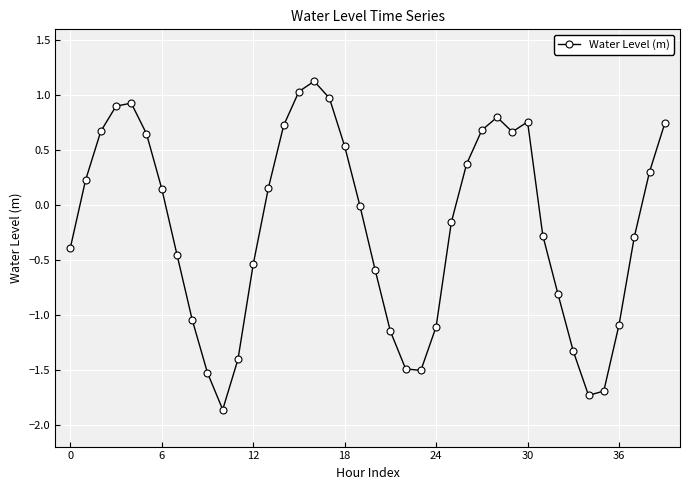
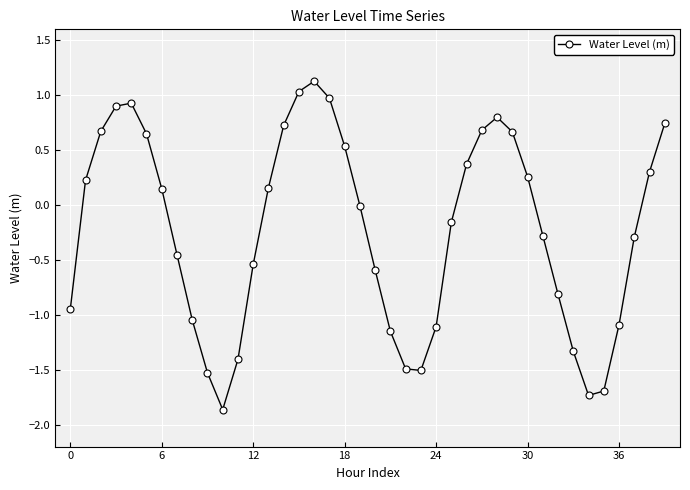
0: -0.39 -> -0.95
30: 0.76 -> 0.26
